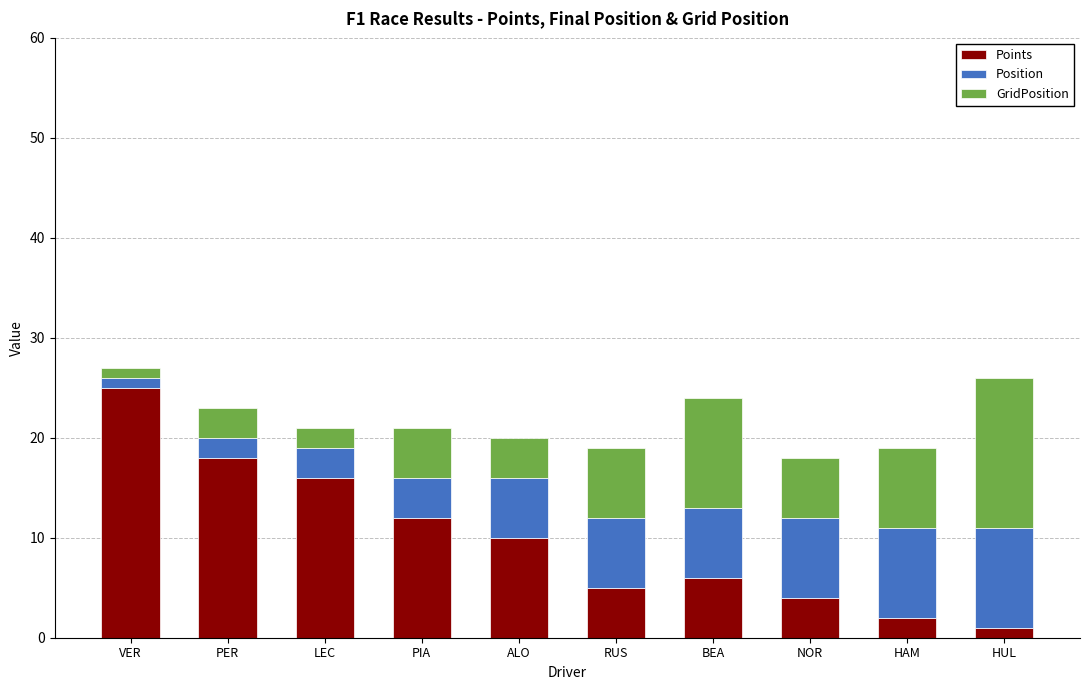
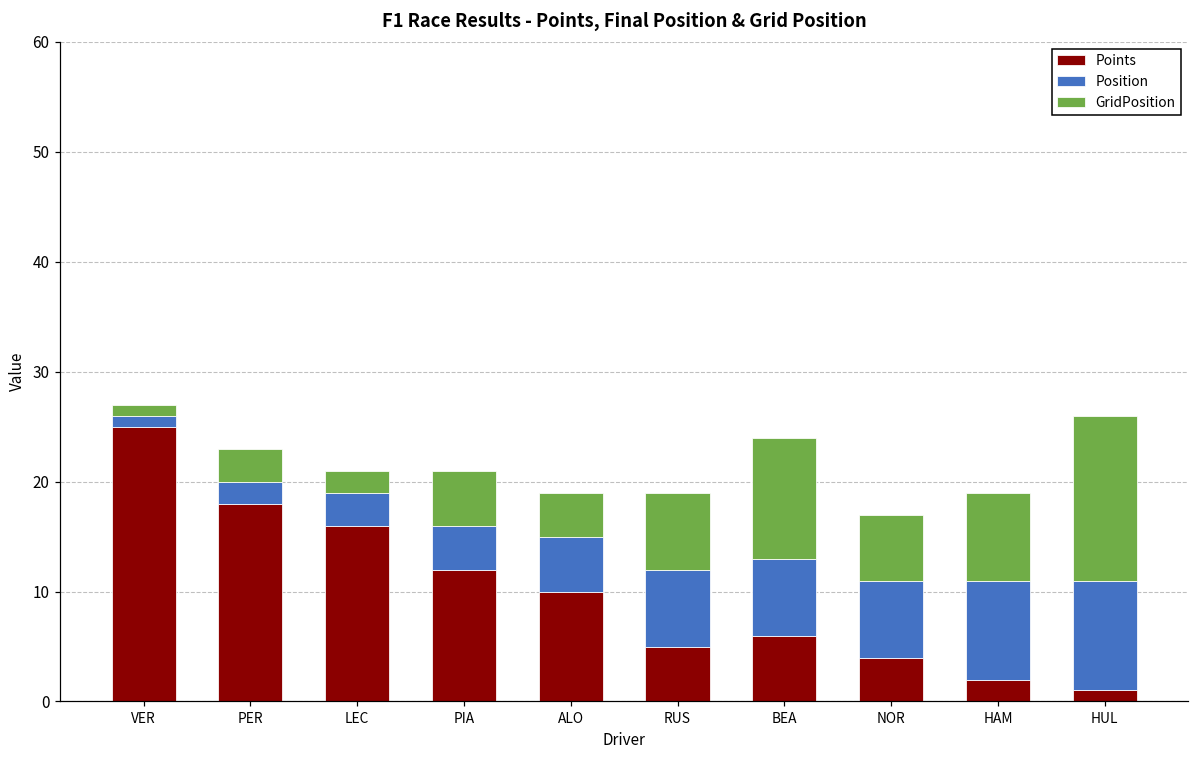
Position, ALO: 6 -> 5
Position, NOR: 8 -> 7
